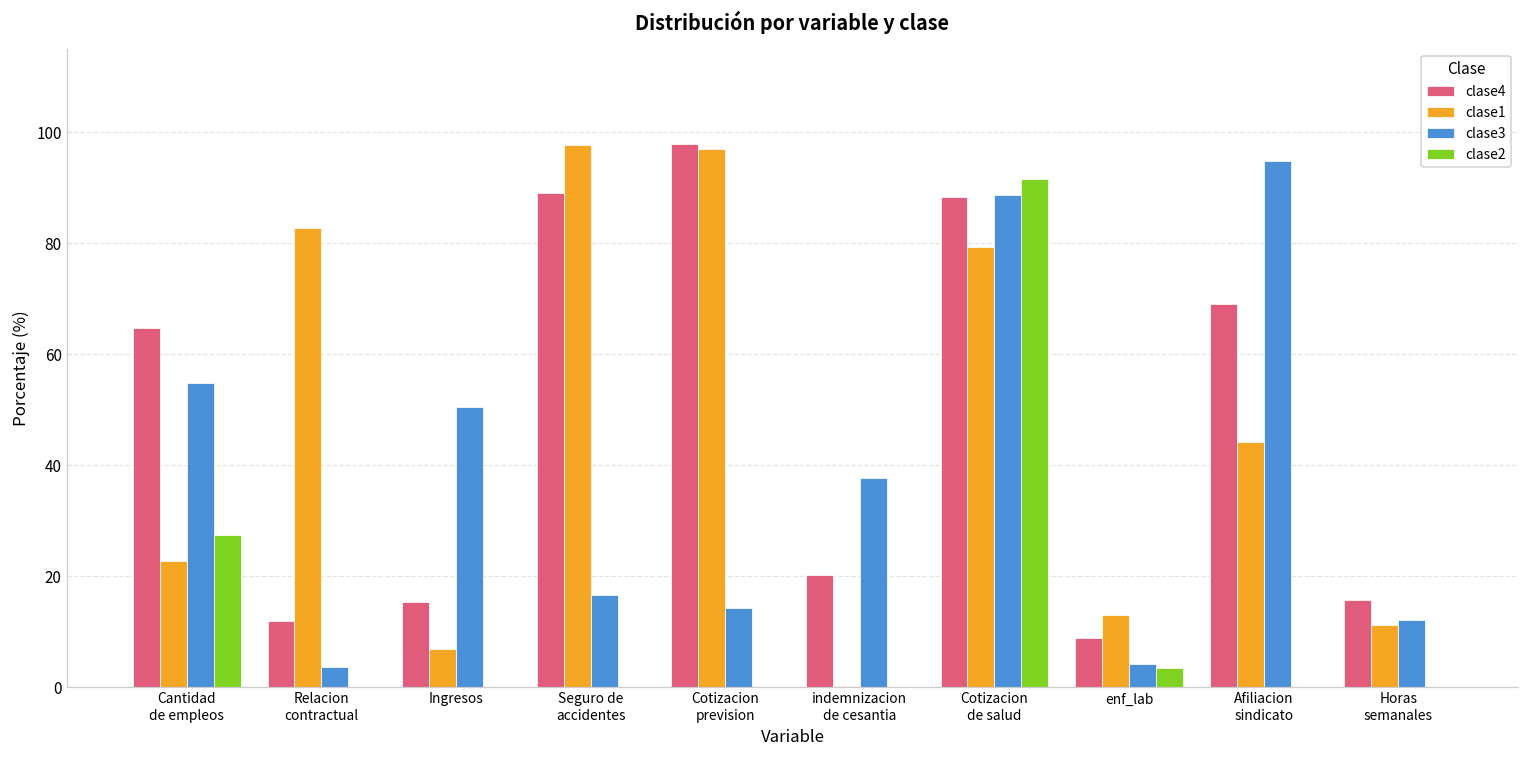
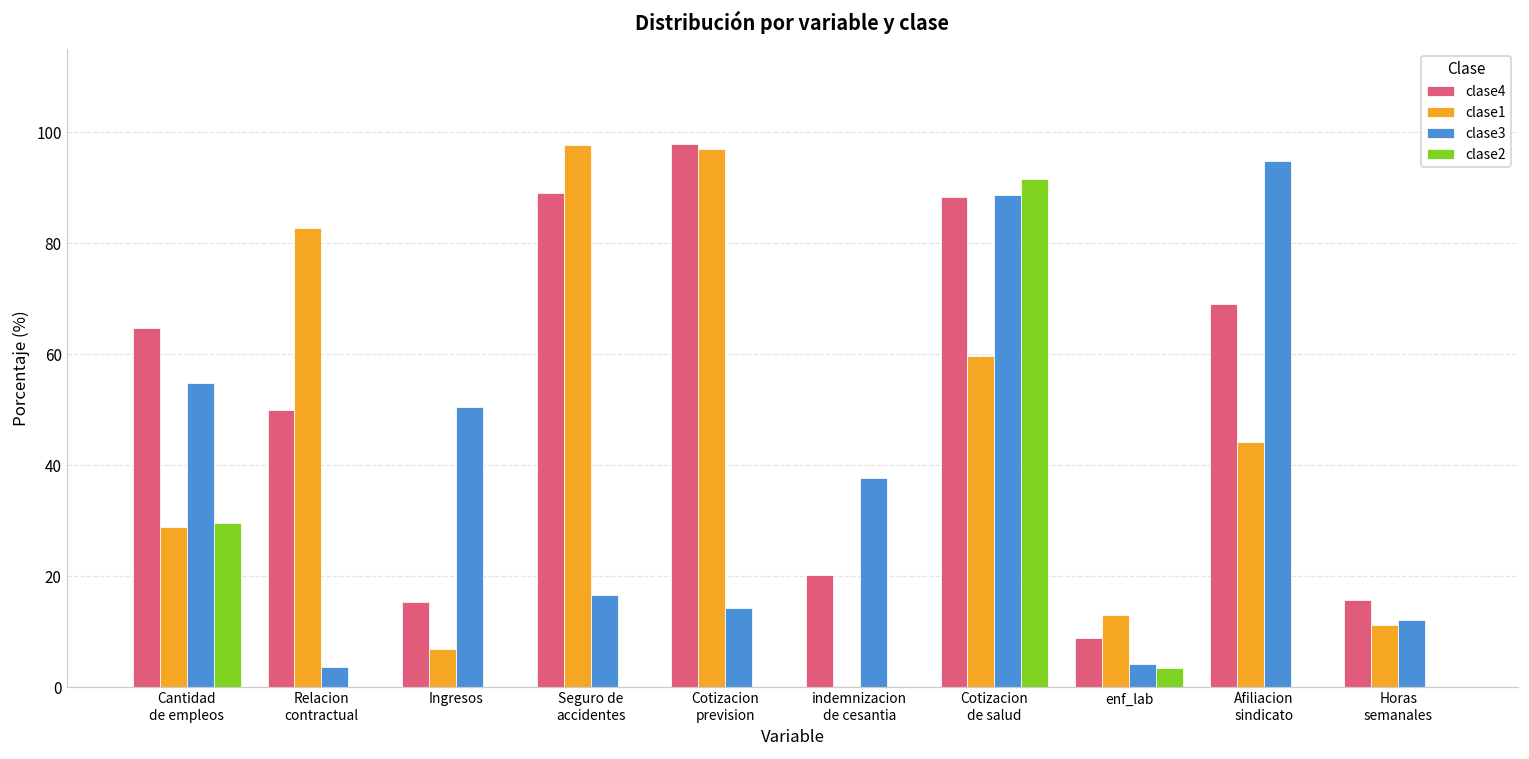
clase1, Cantidad de empleos: 23 -> 29
clase2, Cantidad de empleos: 27 -> 30
clase4, Relacion contractual: 12 -> 50
clase1, Cotizacion de salud: 79 -> 60
